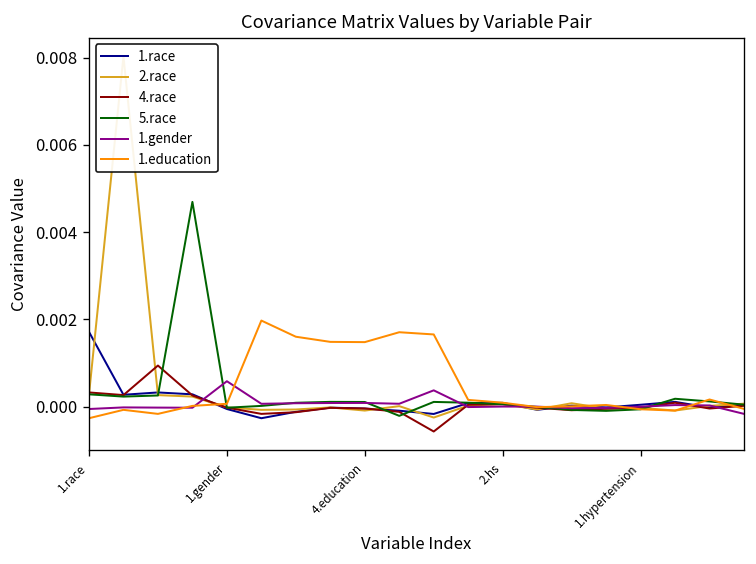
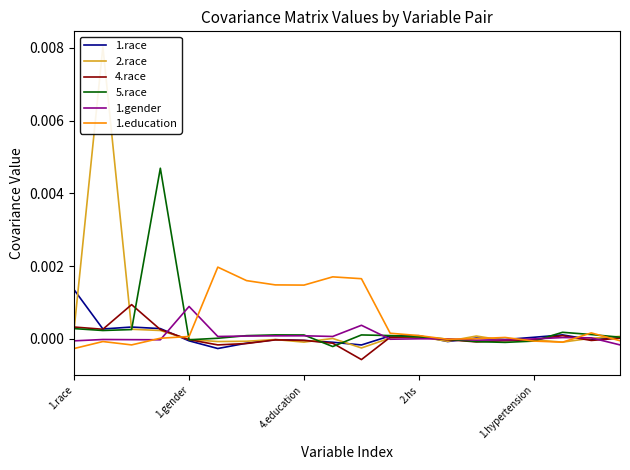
1.race, 1.race: 0.0017 -> 0.0013
1.gender, 1.gender: 0.0006 -> 0.0009
